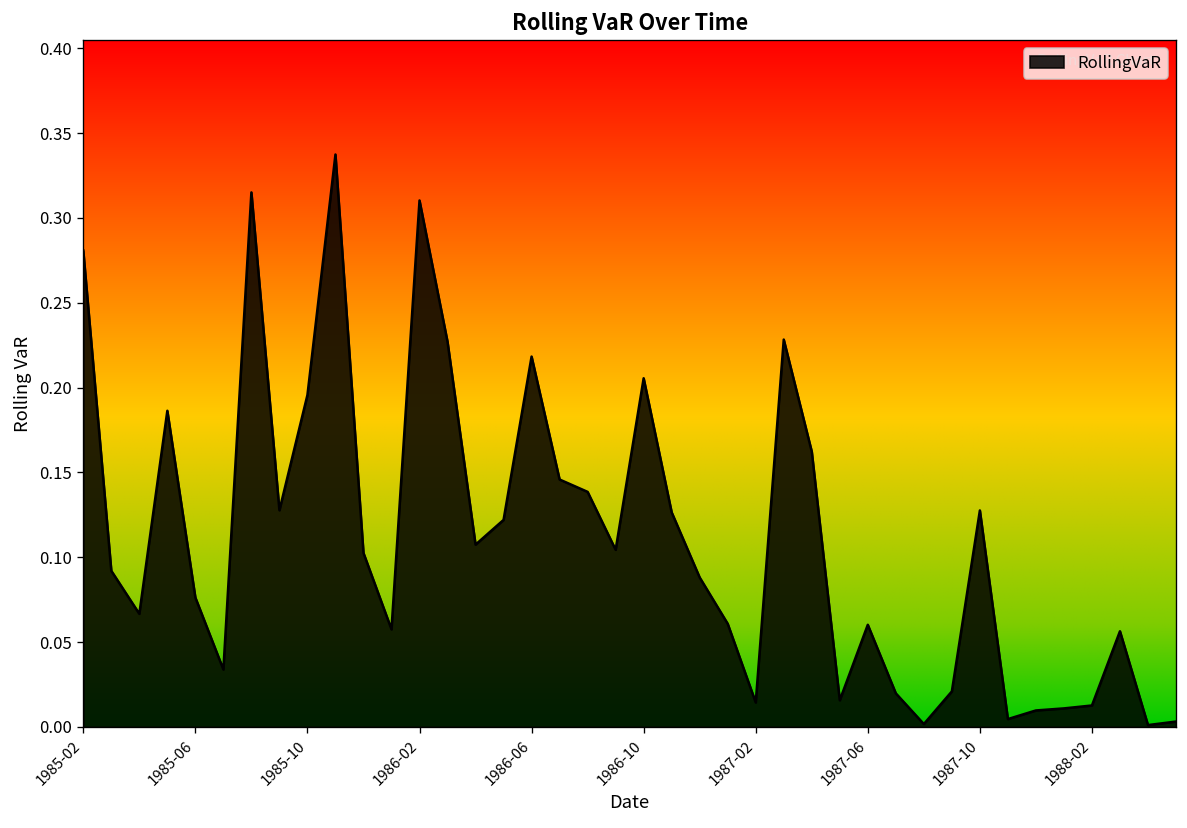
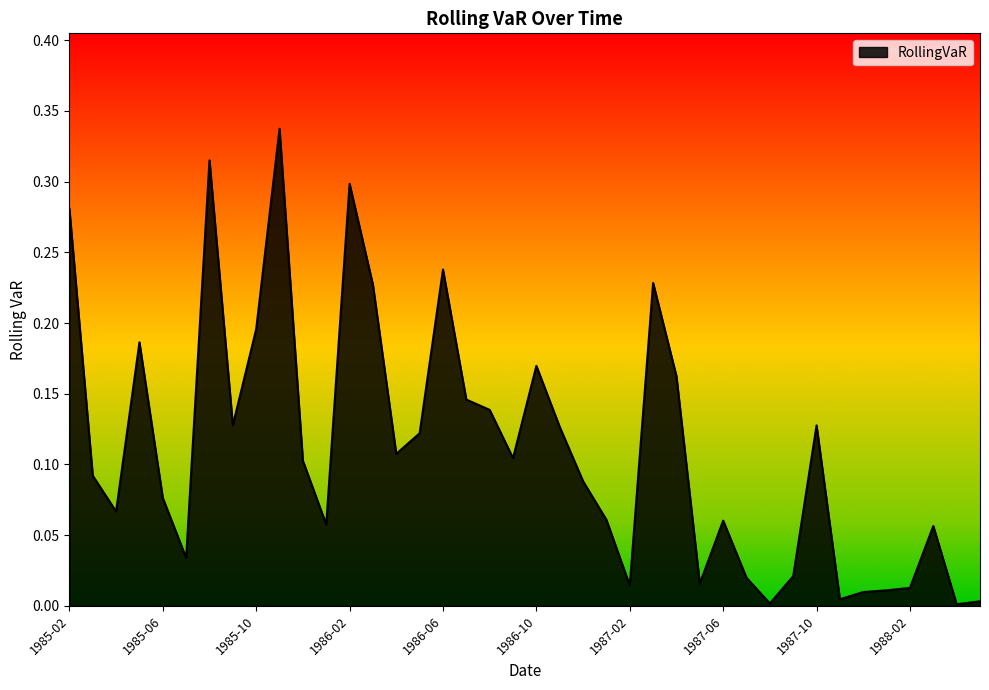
1986-02: 0.310 -> 0.298
1986-06: 0.218 -> 0.238
1986-10: 0.206 -> 0.170
